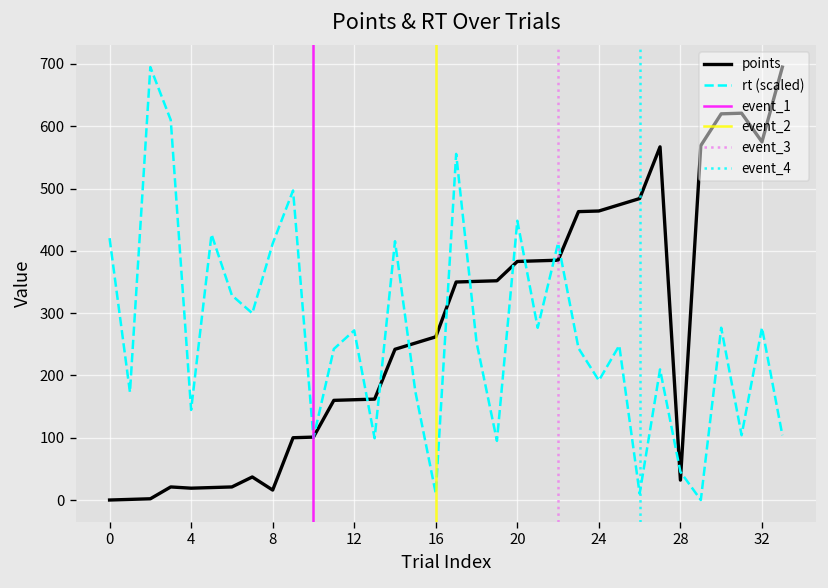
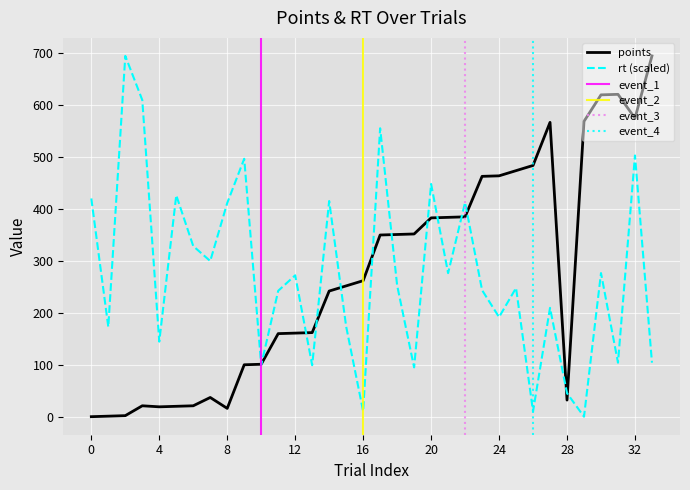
rt (scaled), 32: 280 -> 500
